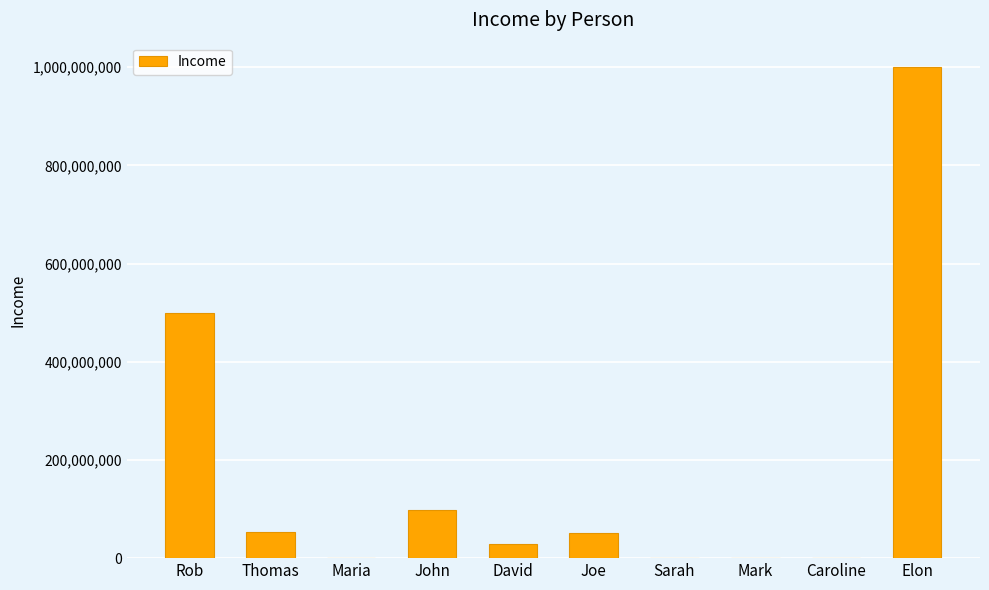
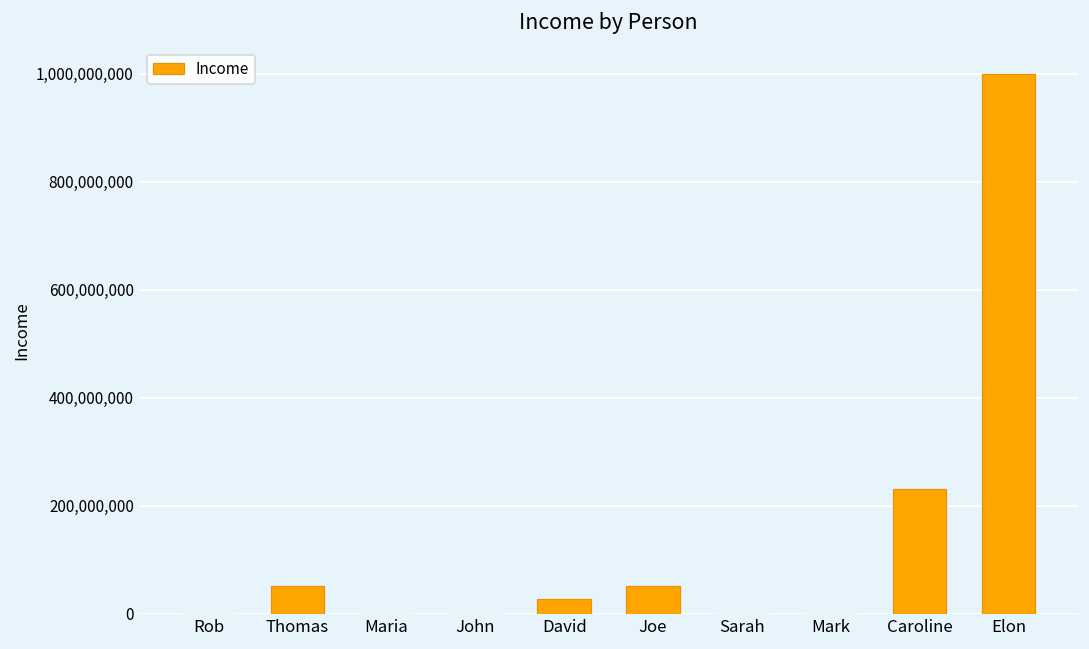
Rob: 500,000,000 -> 0
John: 100,000,000 -> 0
Caroline: 0 -> 230,000,000
